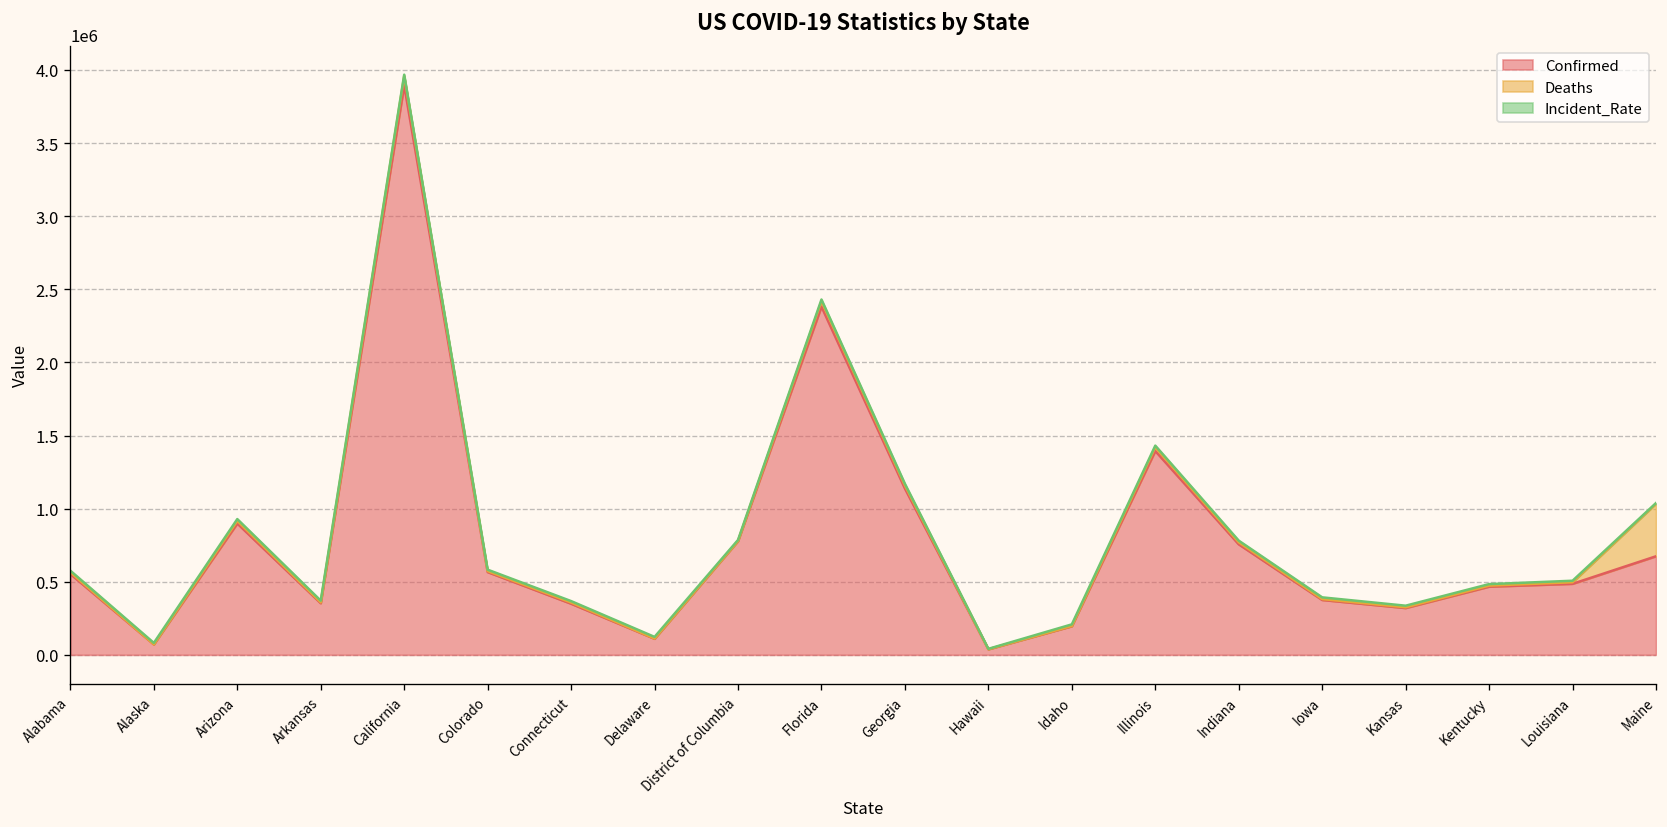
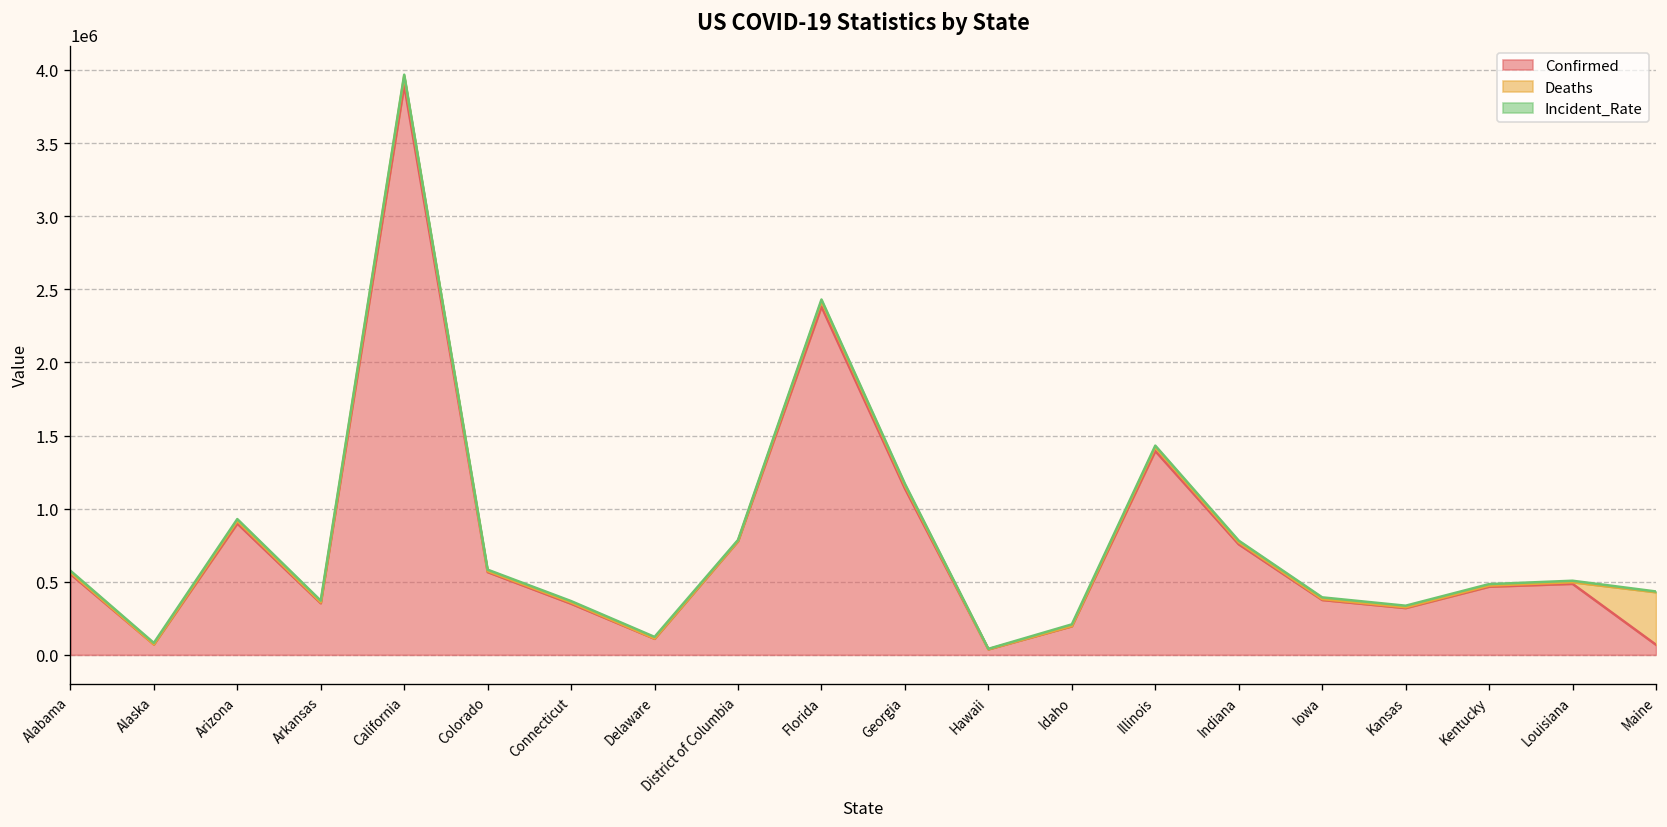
Confirmed, Maine: 670000 -> 70000
